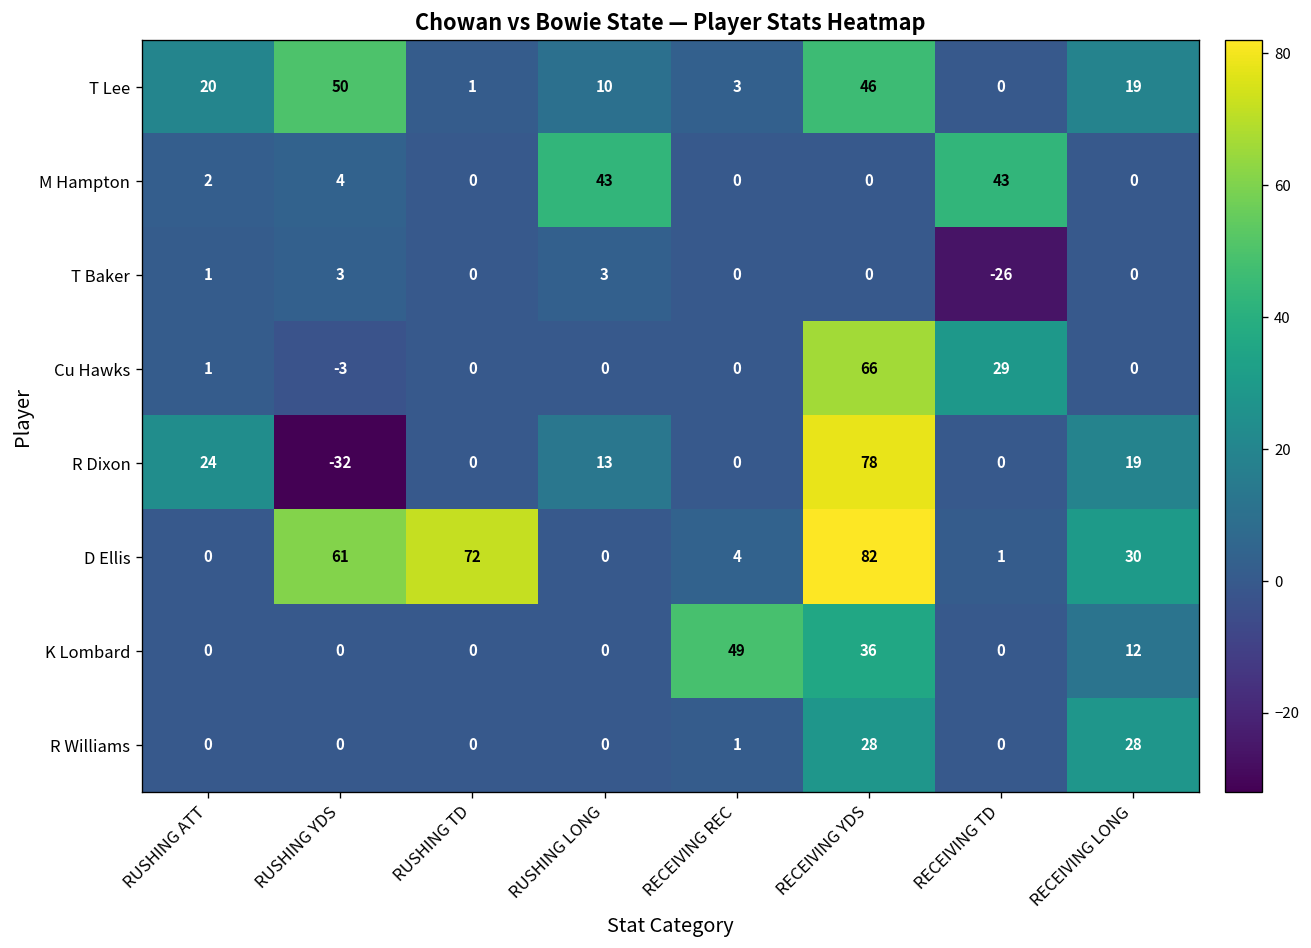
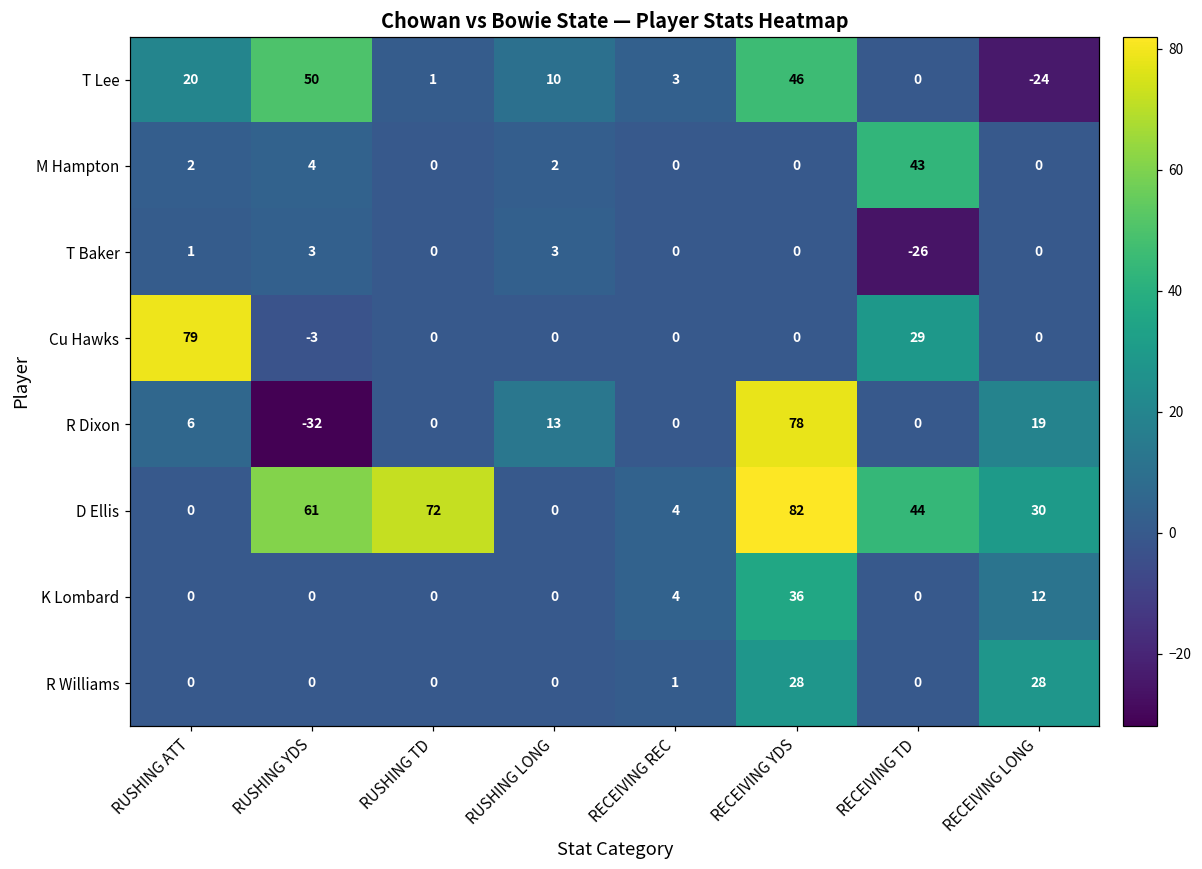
T Lee, RECEIVING LONG: 19 -> -24
M Hampton, RUSHING LONG: 43 -> 2
Cu Hawks, RUSHING ATT: 1 -> 79
Cu Hawks, RECEIVING YDS: 66 -> 0
R Dixon, RUSHING ATT: 24 -> 6
D Ellis, RECEIVING TD: 1 -> 44
K Lombard, RECEIVING REC: 49 -> 4
